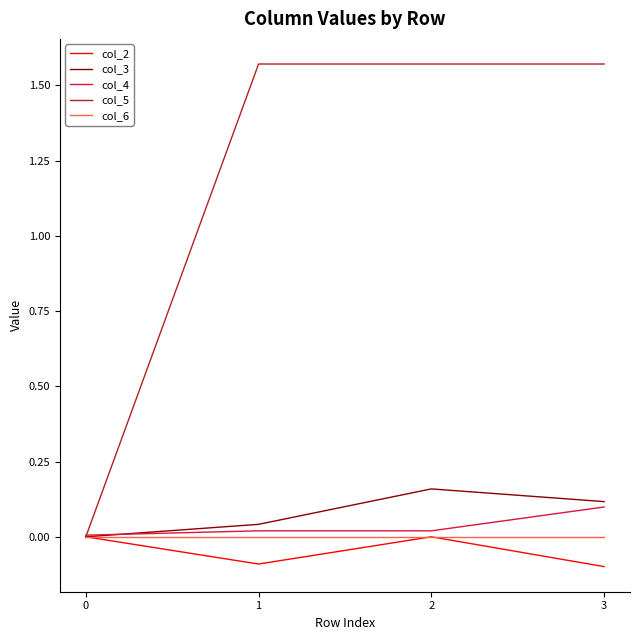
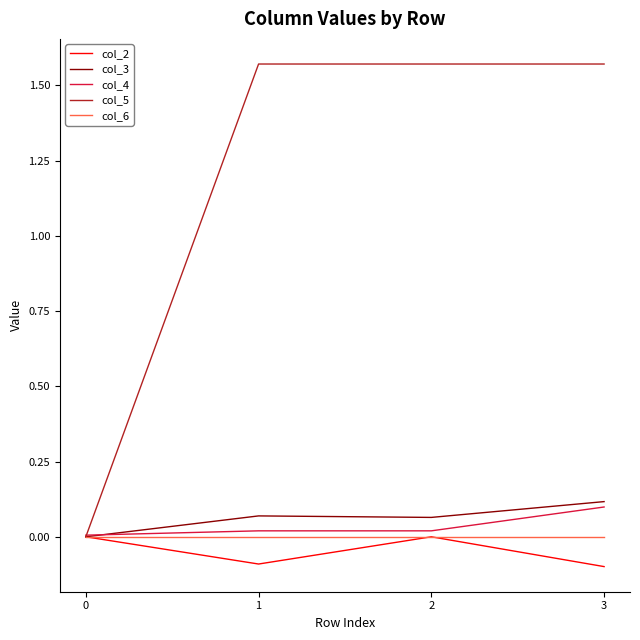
col_3, 1: 0.04 -> 0.07
col_3, 2: 0.16 -> 0.06
